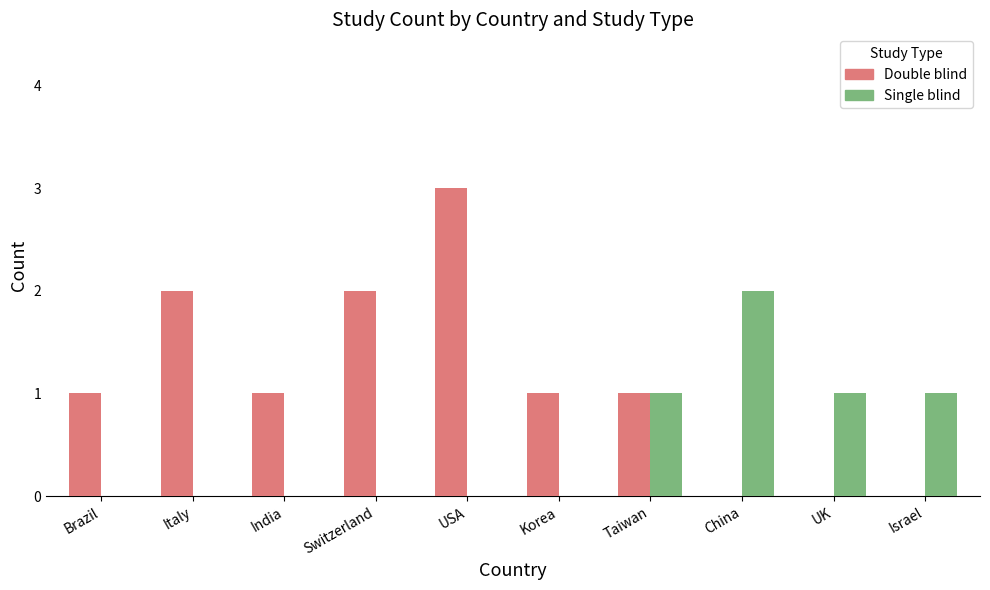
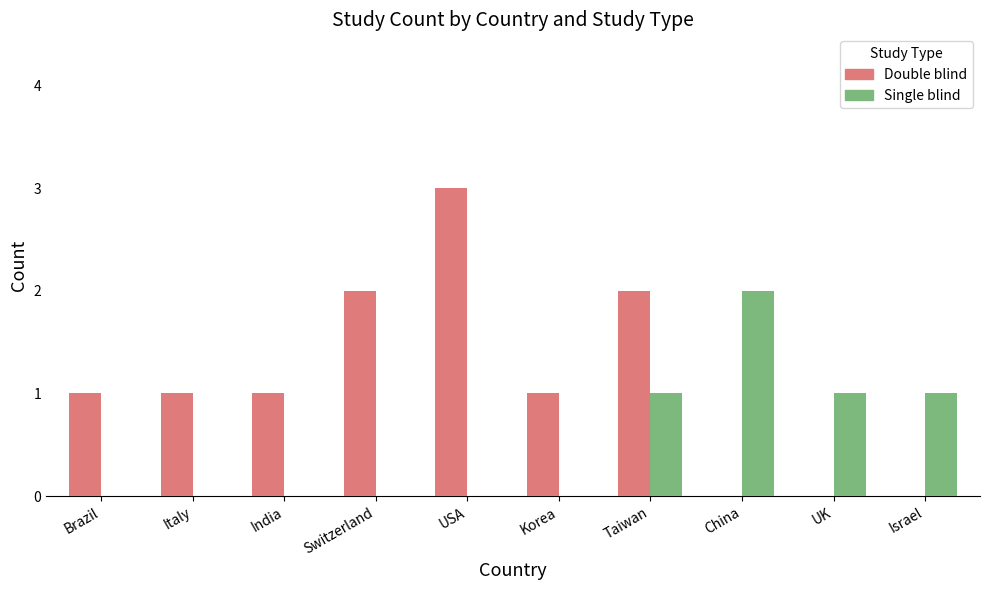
Double blind, Italy: 2 -> 1
Double blind, Taiwan: 1 -> 2
